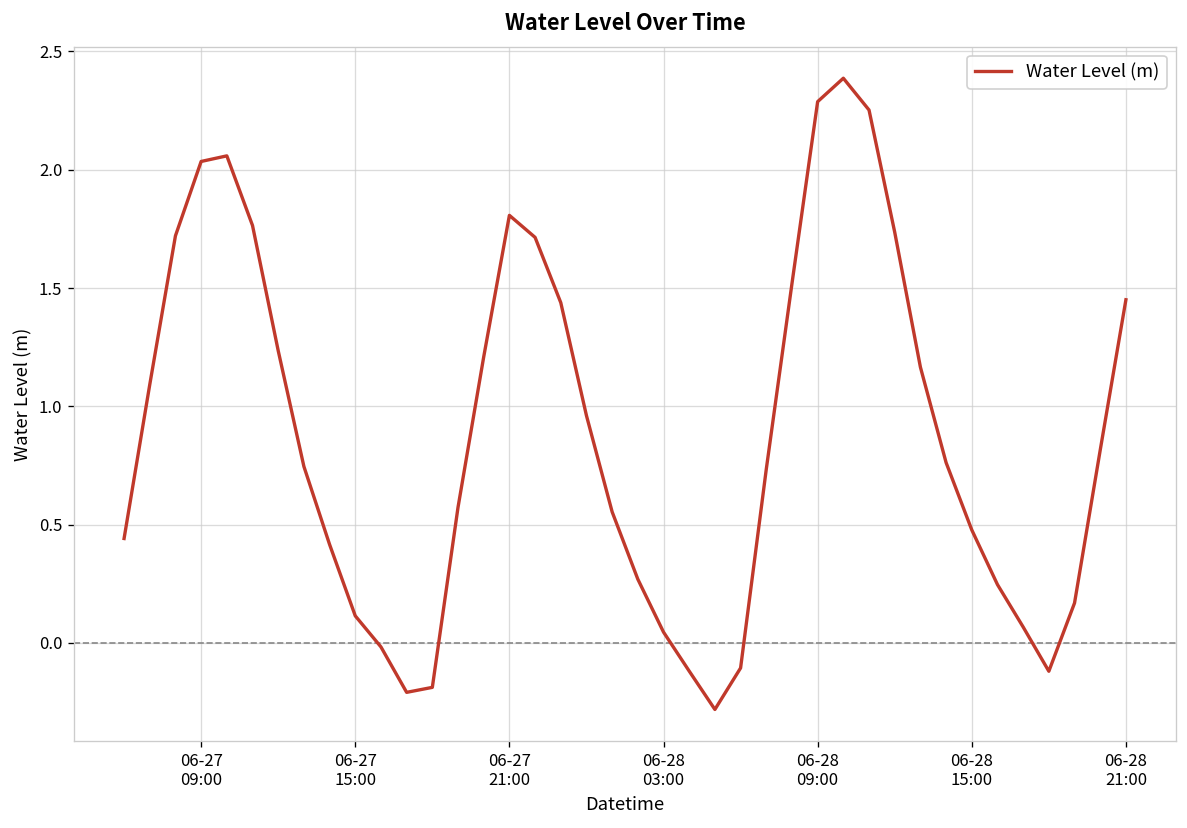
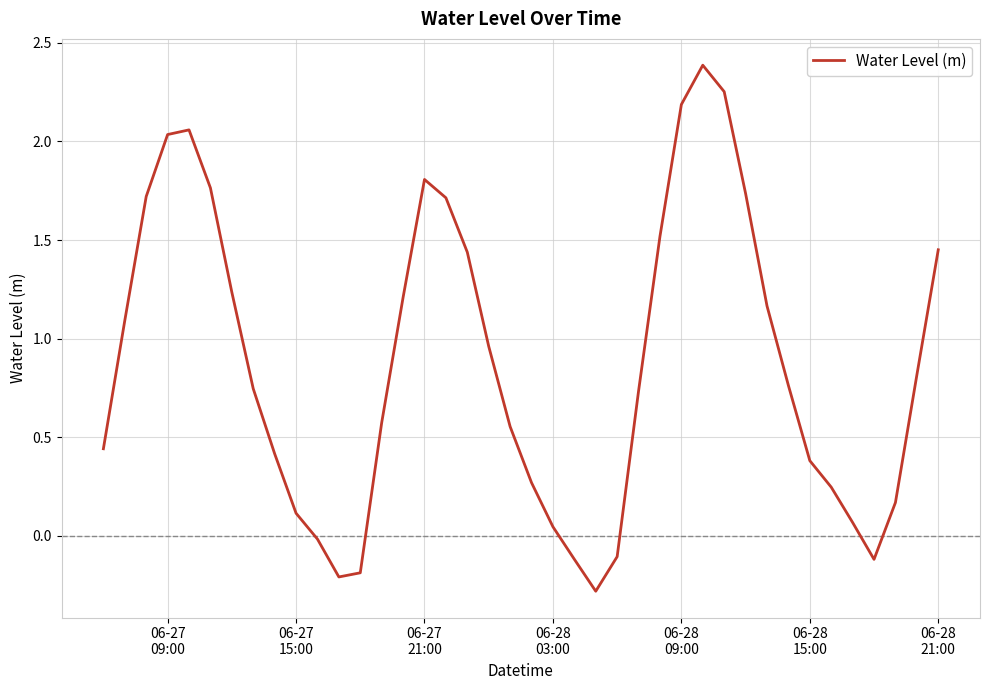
06-28 09:00: 2.29 -> 2.19
06-28 15:00: 0.48 -> 0.38
